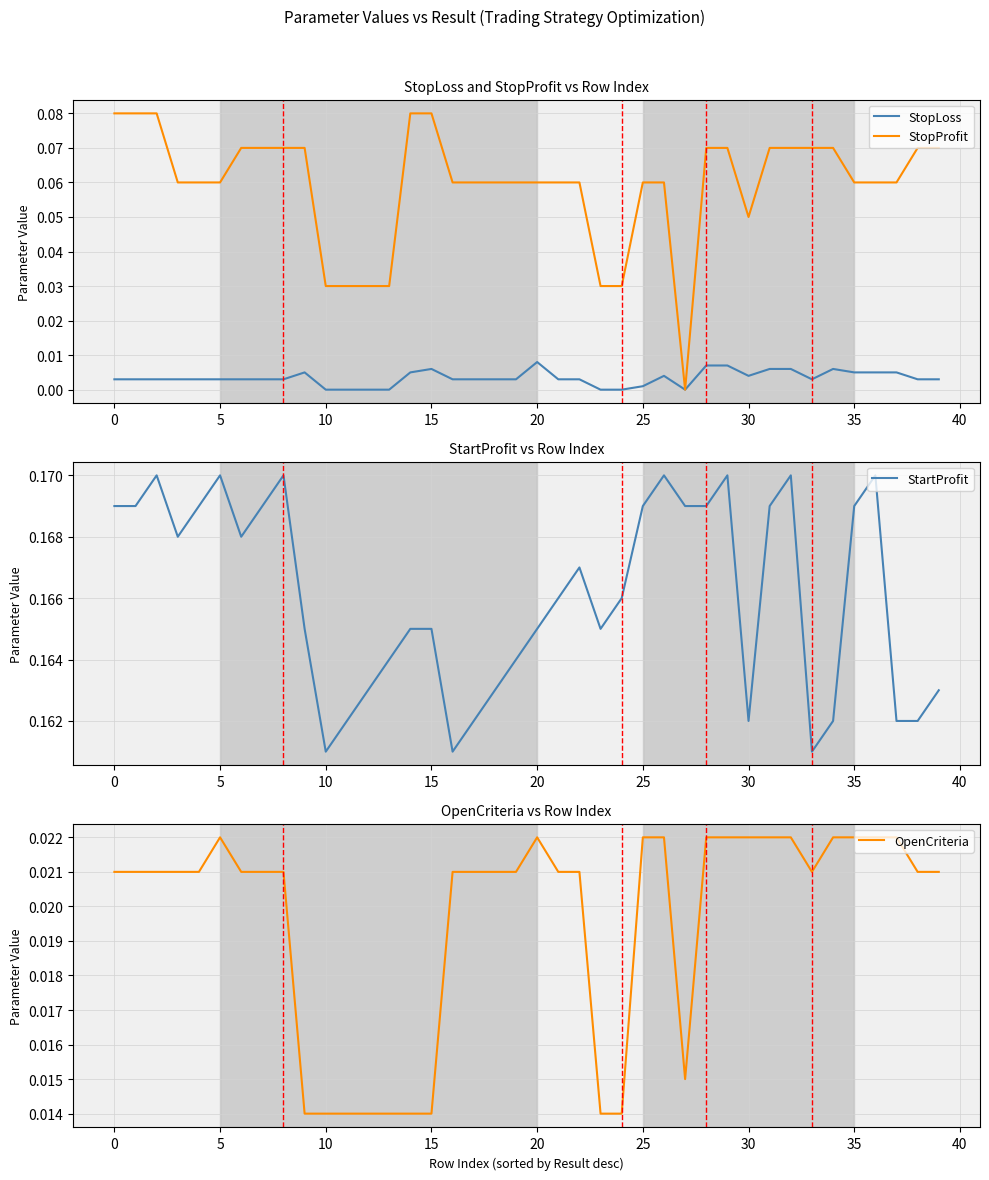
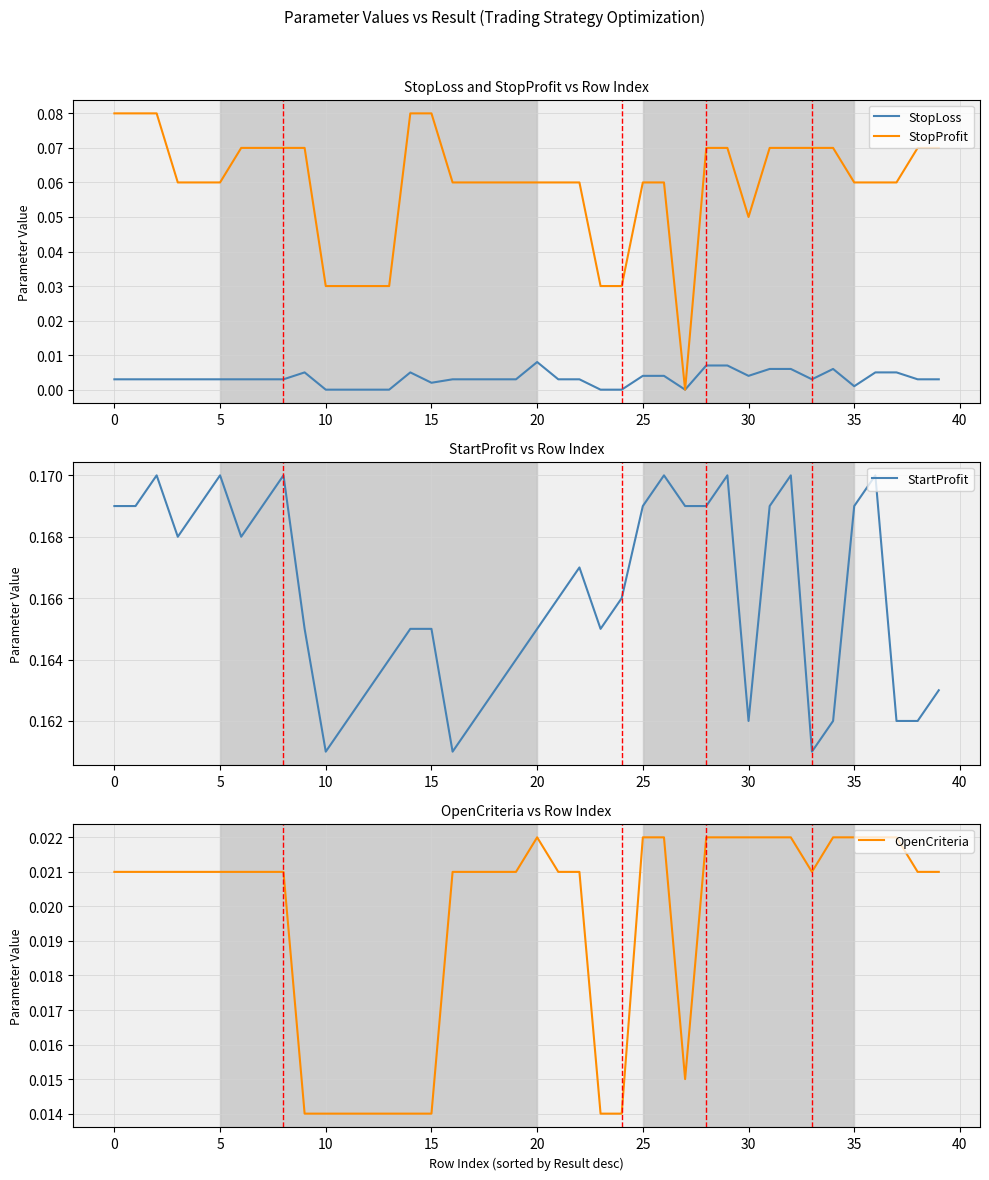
StopLoss and StopProfit vs Row Index, StopLoss, 15: 0.006 -> 0.002
StopLoss and StopProfit vs Row Index, StopLoss, 25: 0.001 -> 0.004
StopLoss and StopProfit vs Row Index, StopLoss, 35: 0.005 -> 0.001
OpenCriteria vs Row Index, 5: 0.022 -> 0.021
